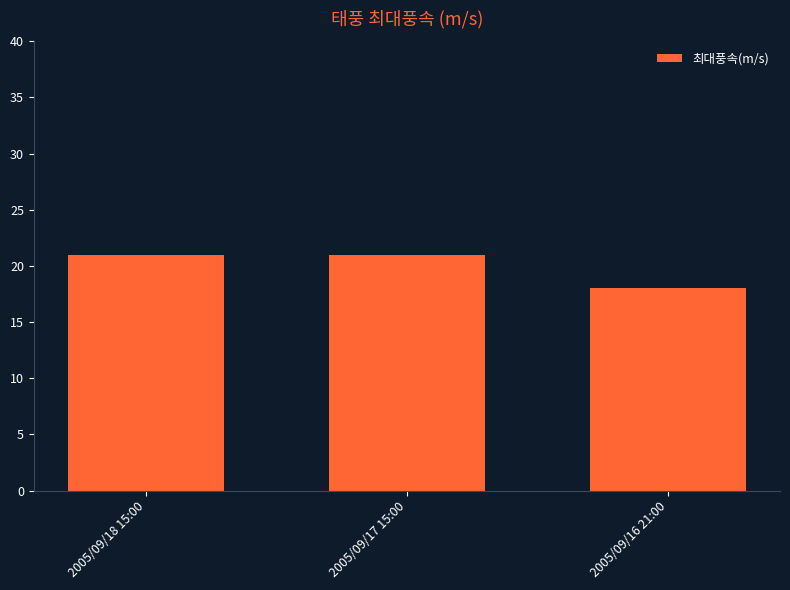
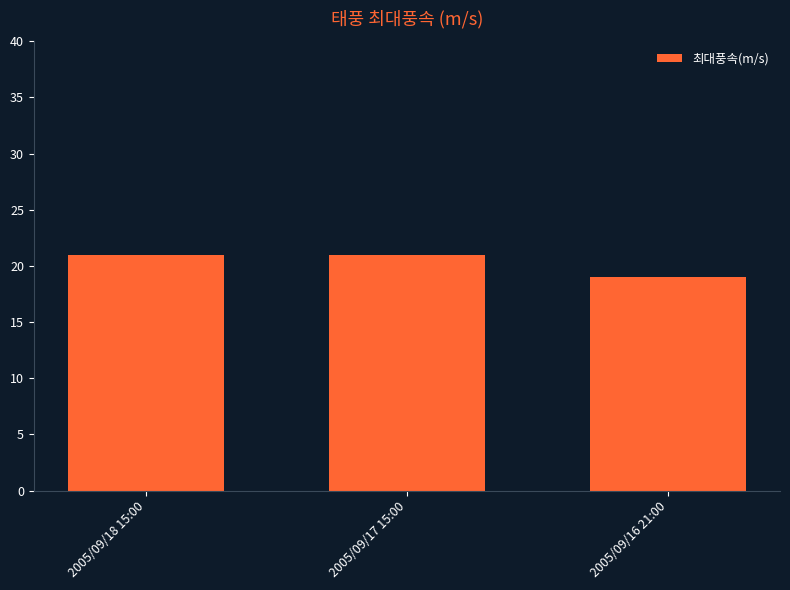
2005/09/16 21:00: 18 -> 19
